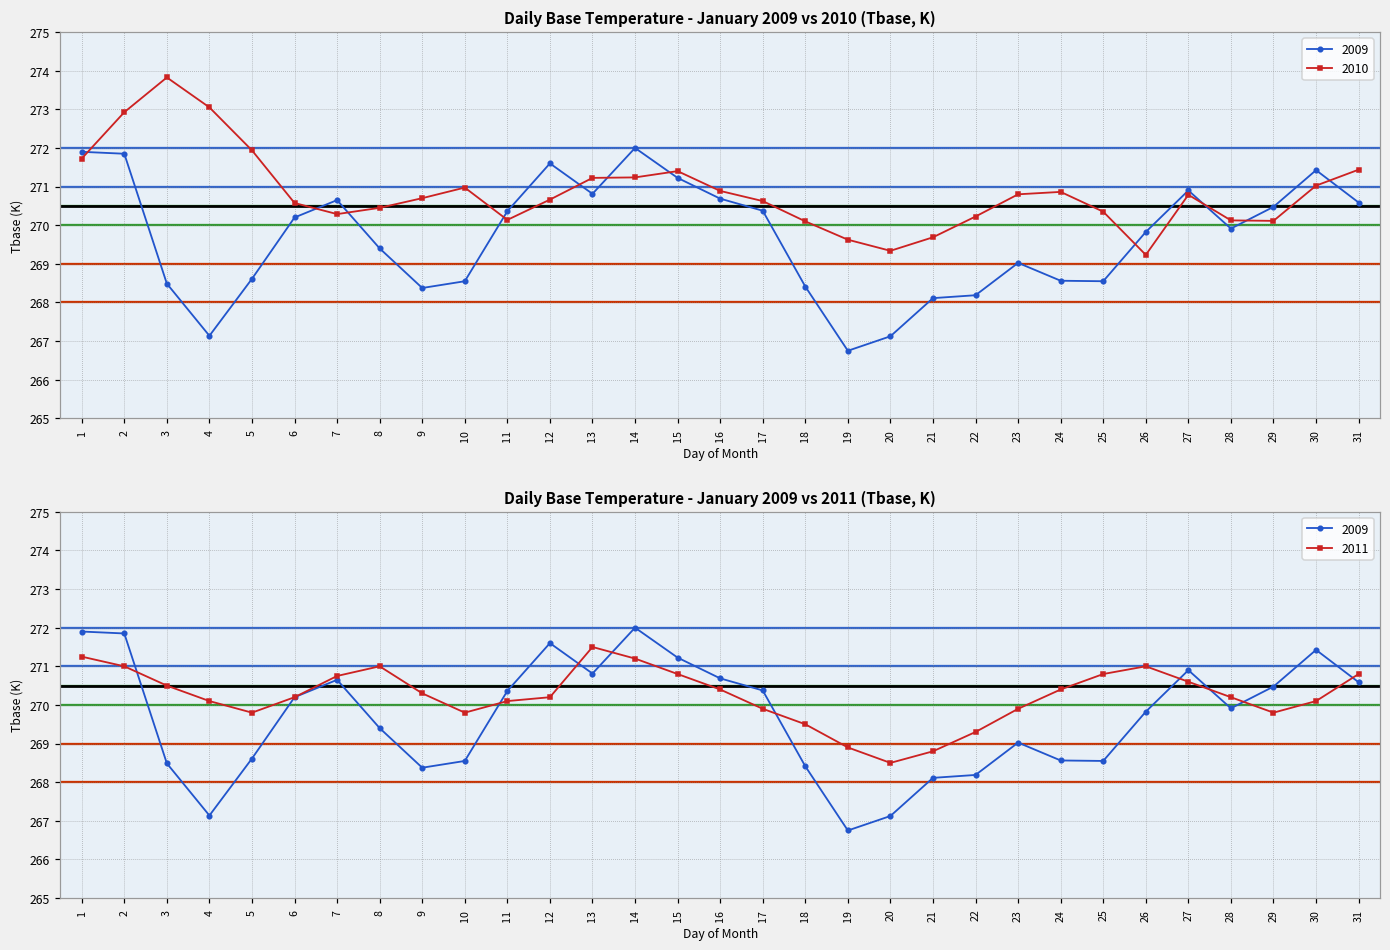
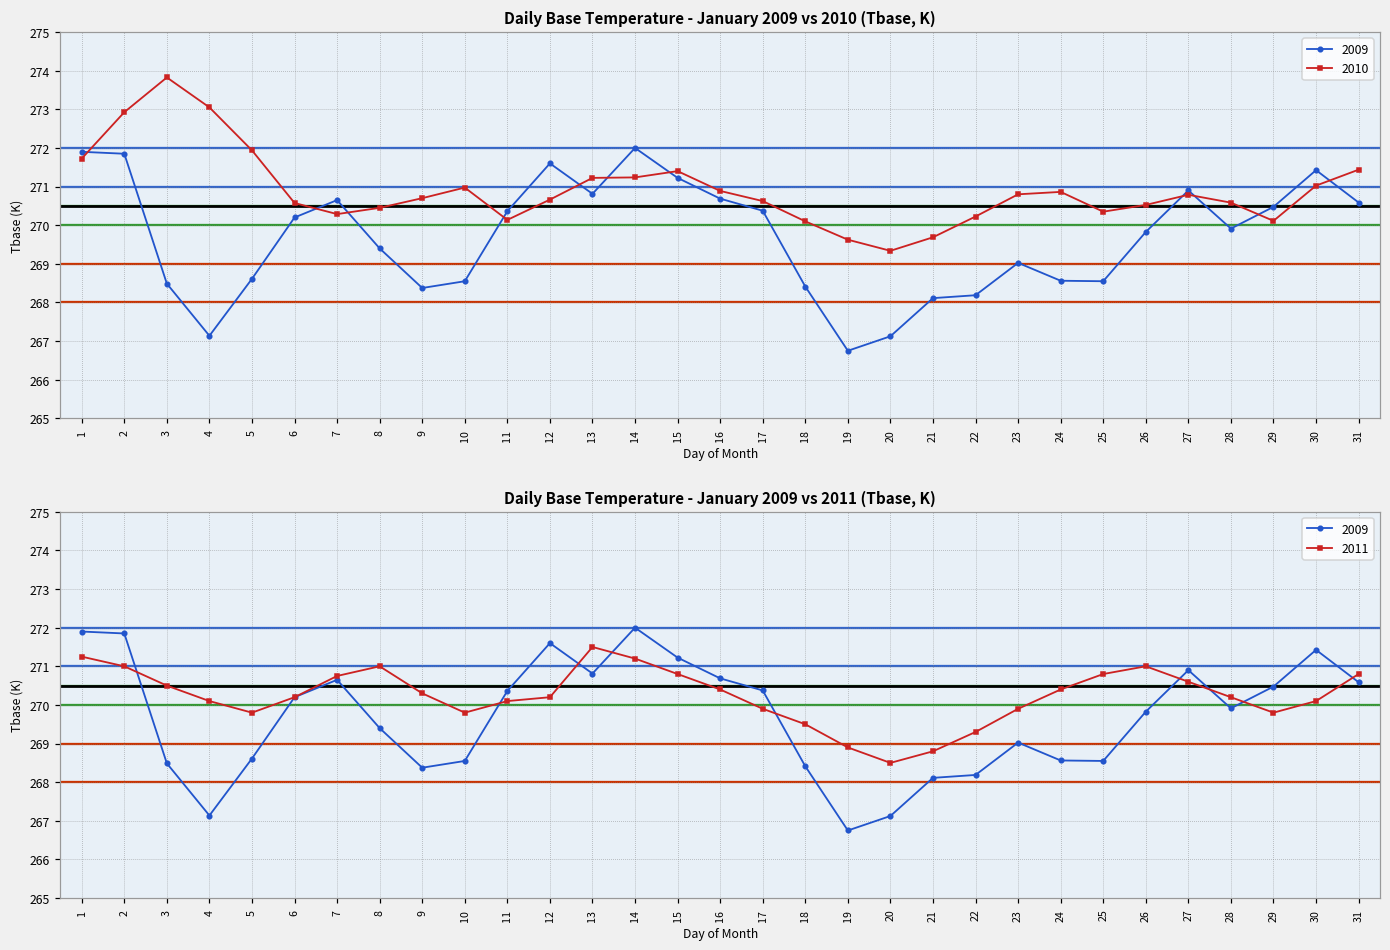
Daily Base Temperature - January 2009 vs 2010 (Tbase, K), 2010, 26: 269.2 -> 270.5
Daily Base Temperature - January 2009 vs 2010 (Tbase, K), 2010, 28: 270.1 -> 270.6
